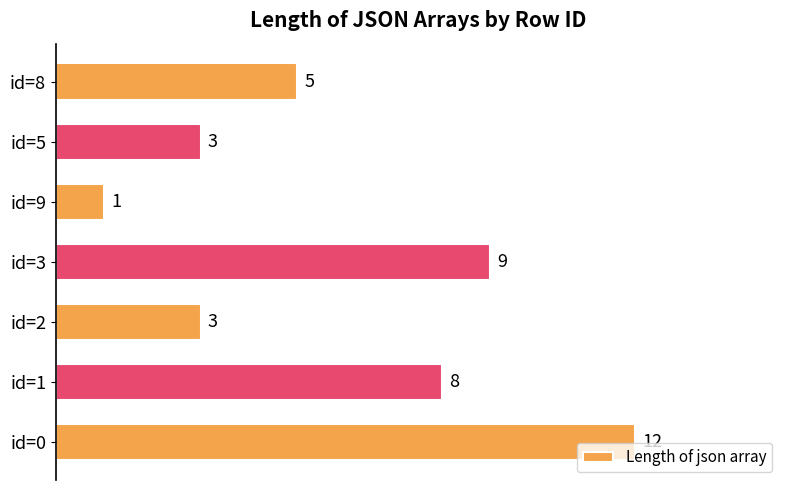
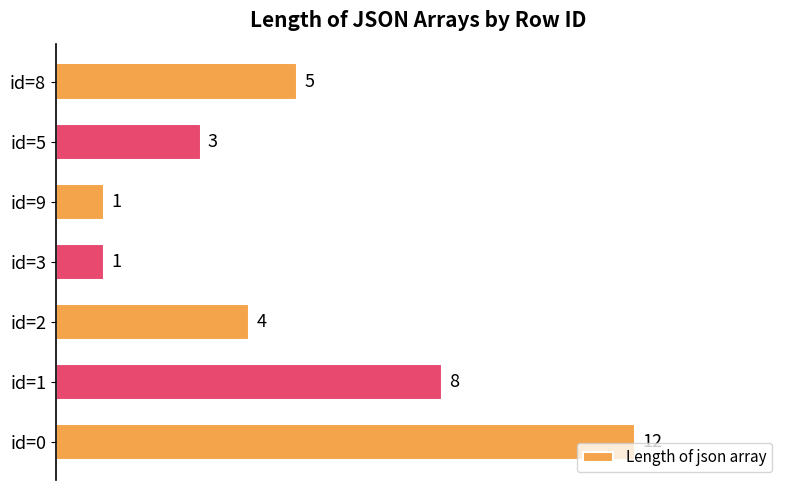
id=3: 9 -> 1
id=2: 3 -> 4
